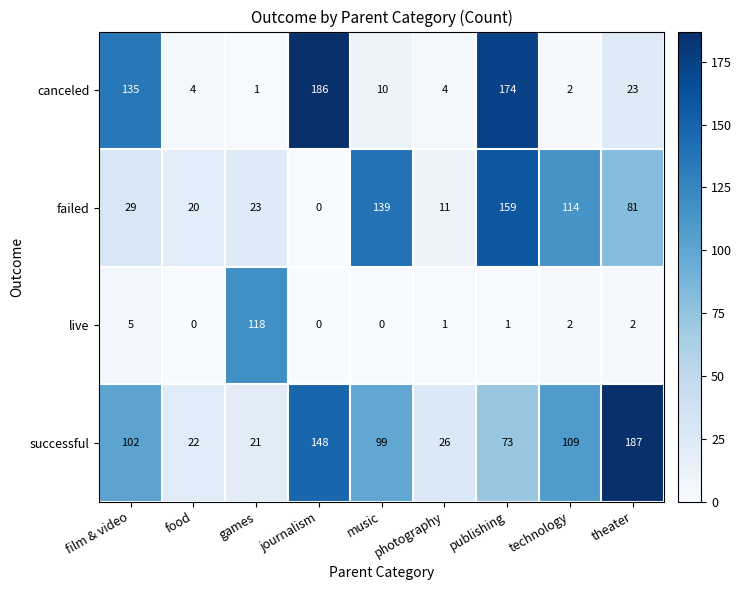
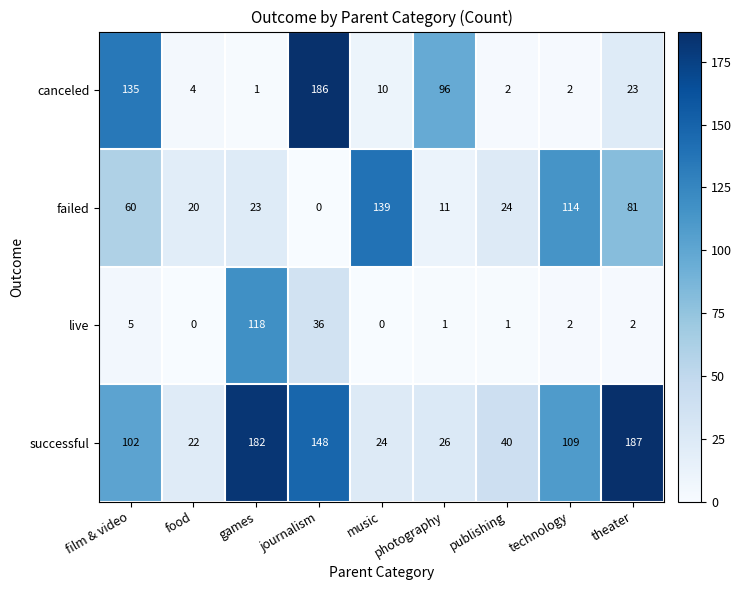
canceled, photography: 4 -> 96
canceled, publishing: 174 -> 2
failed, film & video: 29 -> 60
failed, publishing: 159 -> 24
live, journalism: 0 -> 36
successful, games: 21 -> 182
successful, music: 99 -> 24
successful, publishing: 73 -> 40
